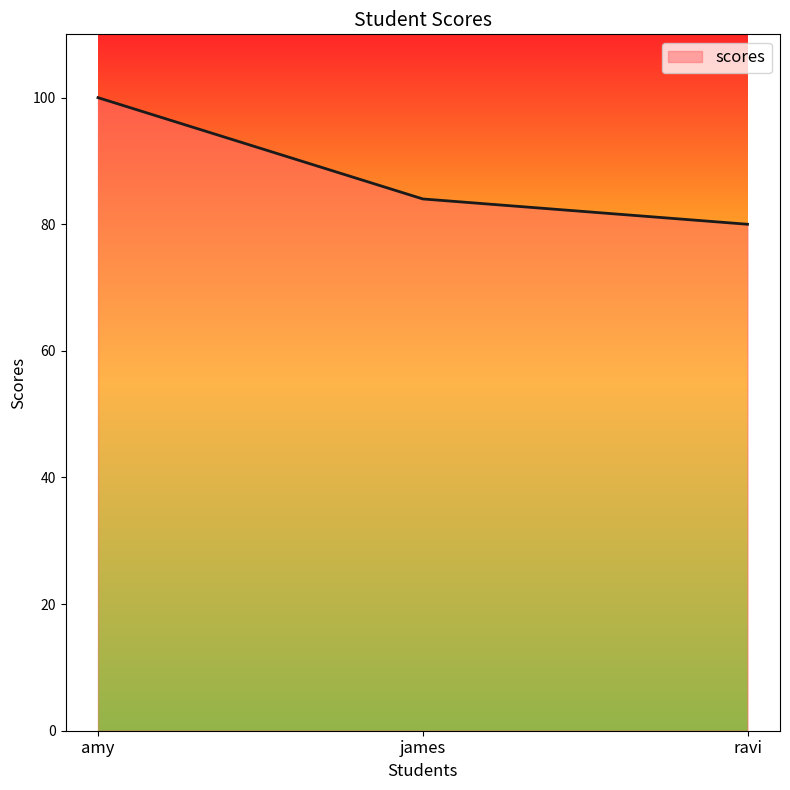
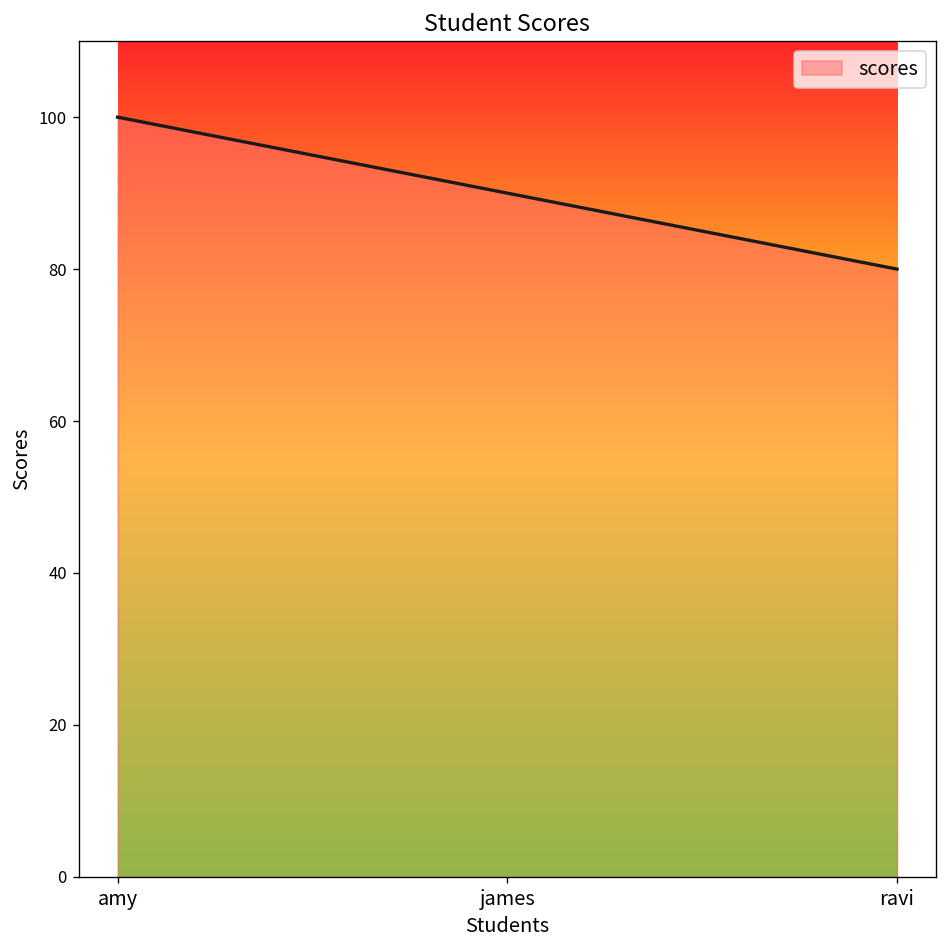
james: 84 -> 90
